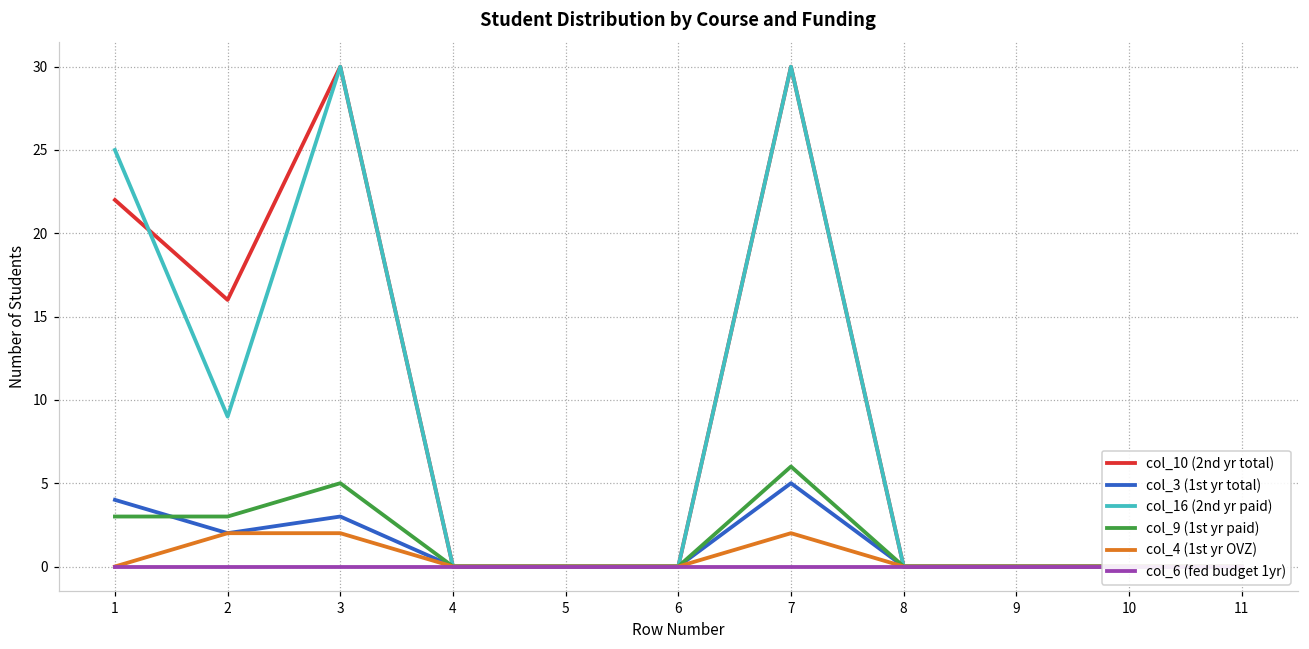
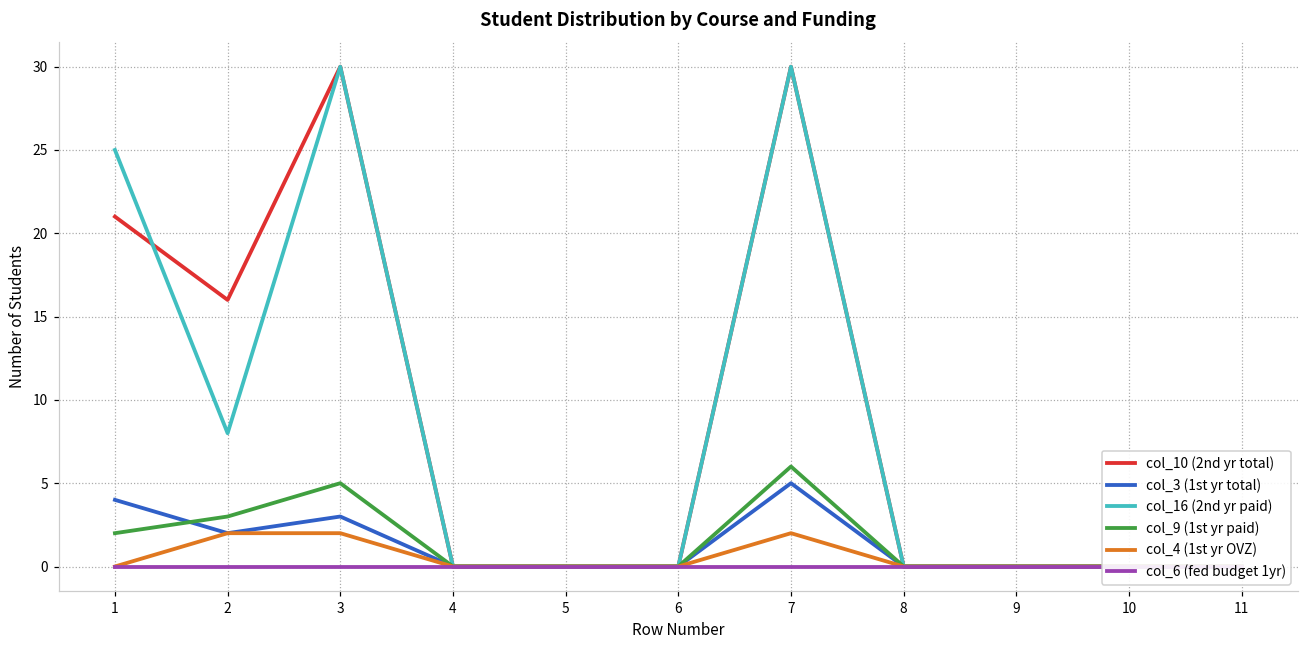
col_10 (2nd yr total), 1: 22 -> 21
col_9 (1st yr paid), 1: 3 -> 2
col_16 (2nd yr paid), 2: 9 -> 8
